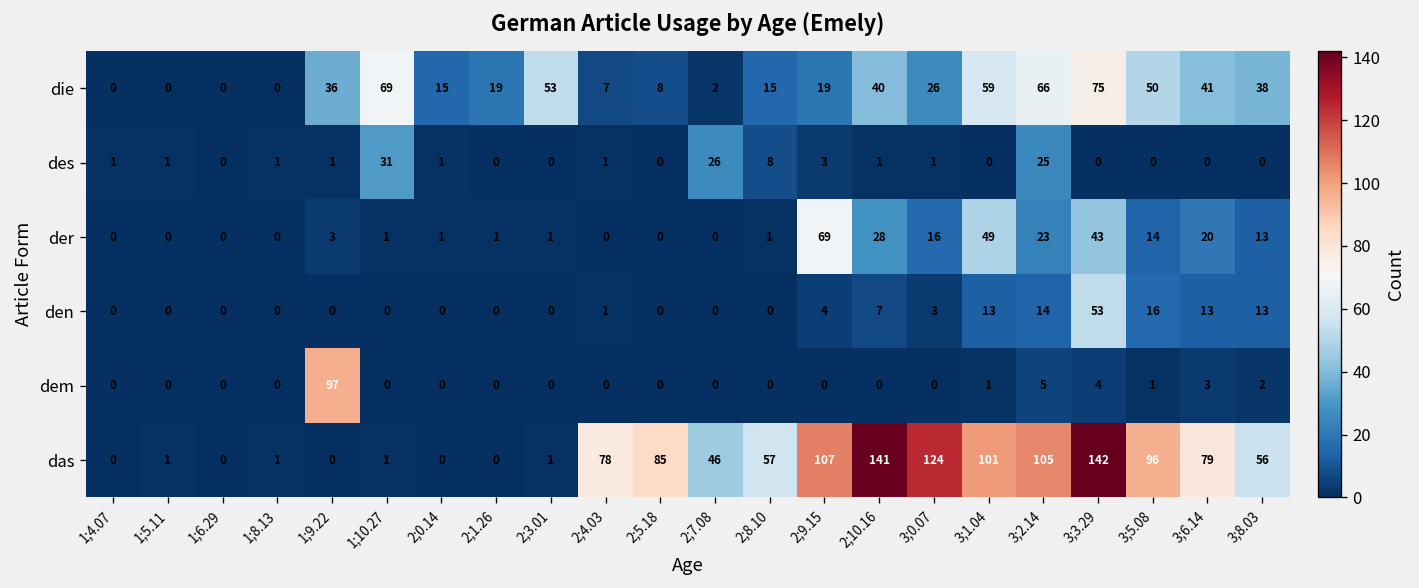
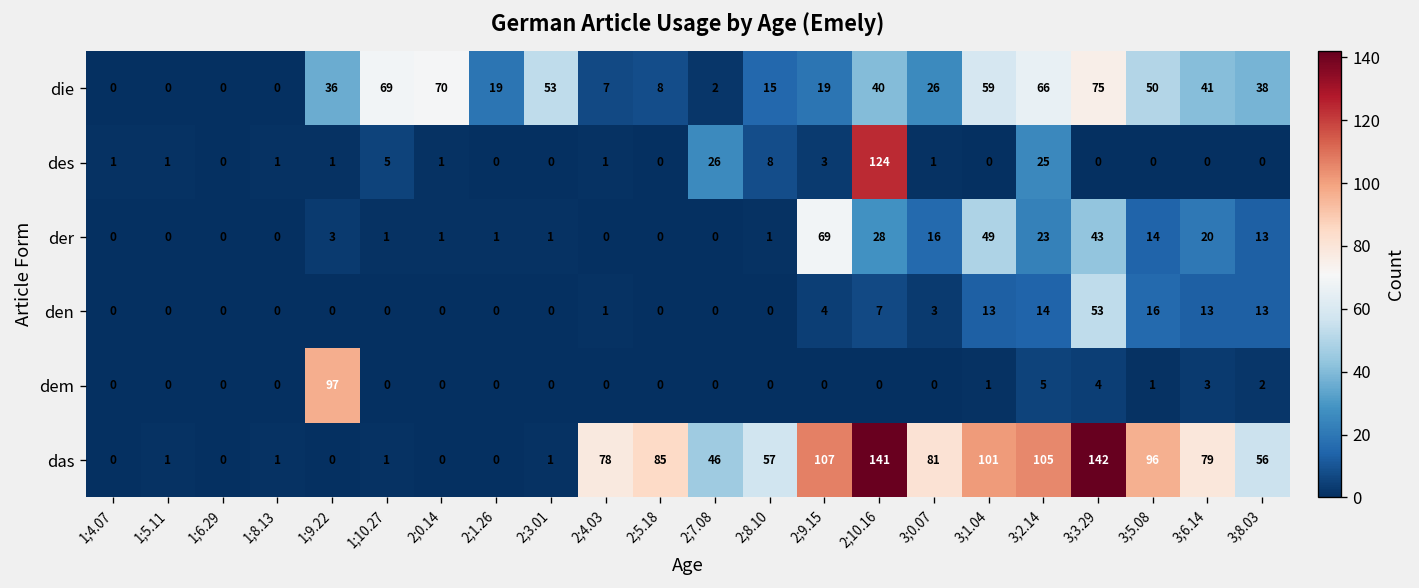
die, 2;0.14: 15 -> 70
des, 1;10.27: 31 -> 5
des, 2;10.16: 1 -> 124
das, 3;0.07: 124 -> 81
